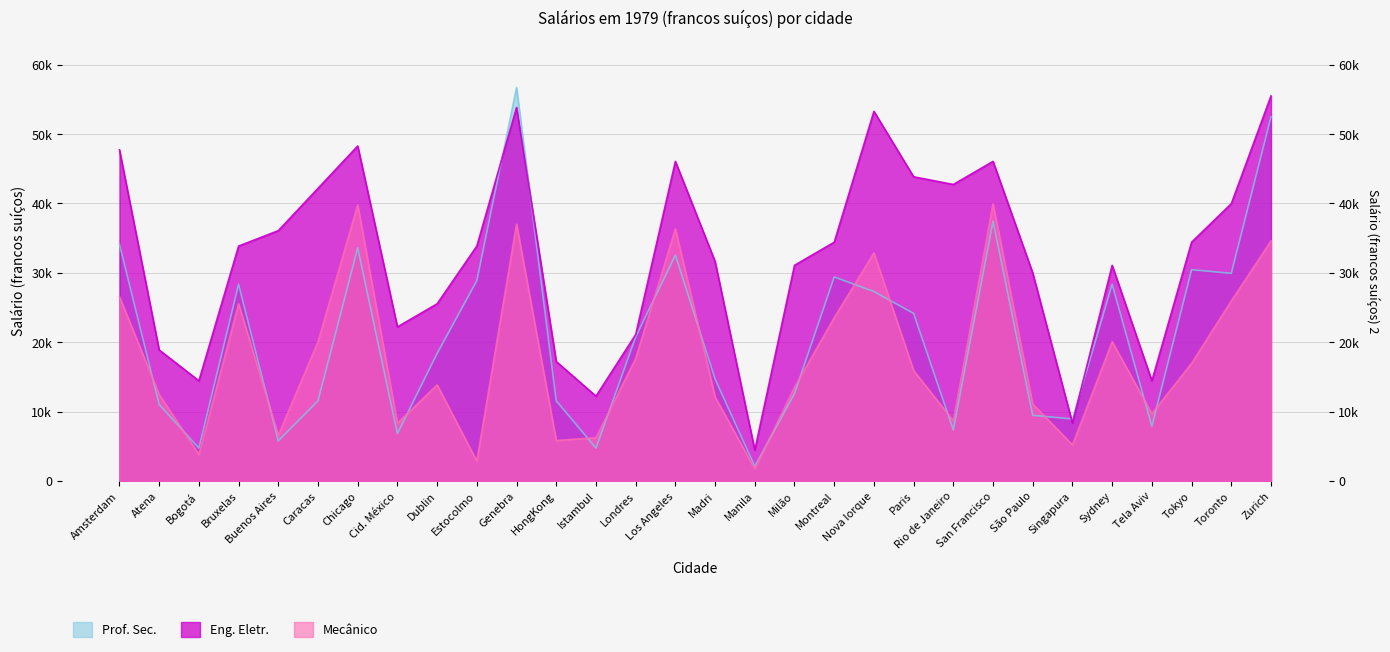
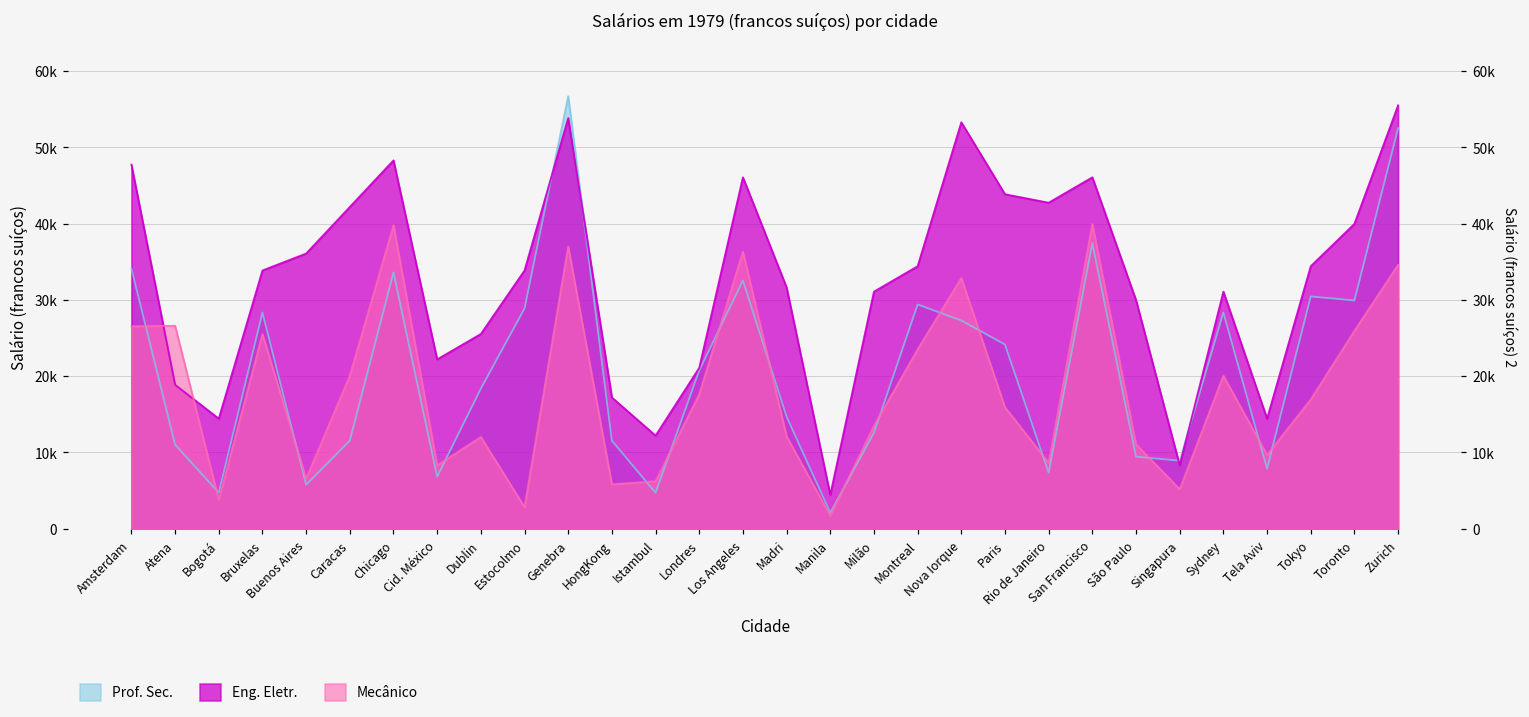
Mecânico, Atena: 12000 -> 27000
Mecânico, Dublin: 14000 -> 12000
